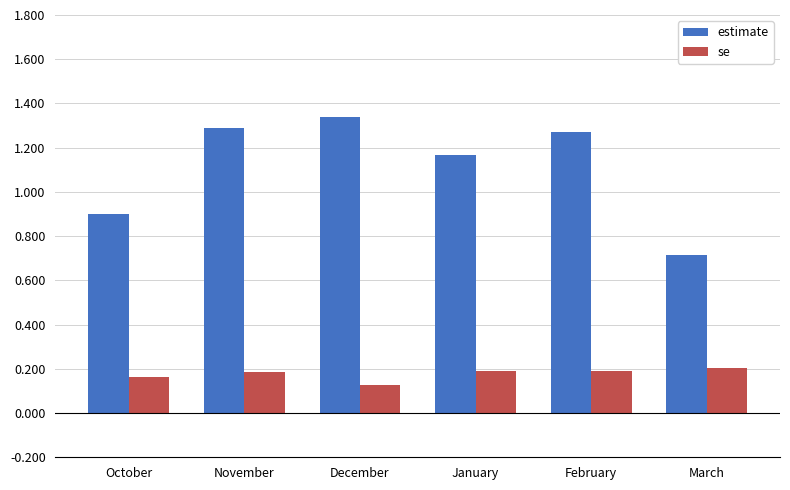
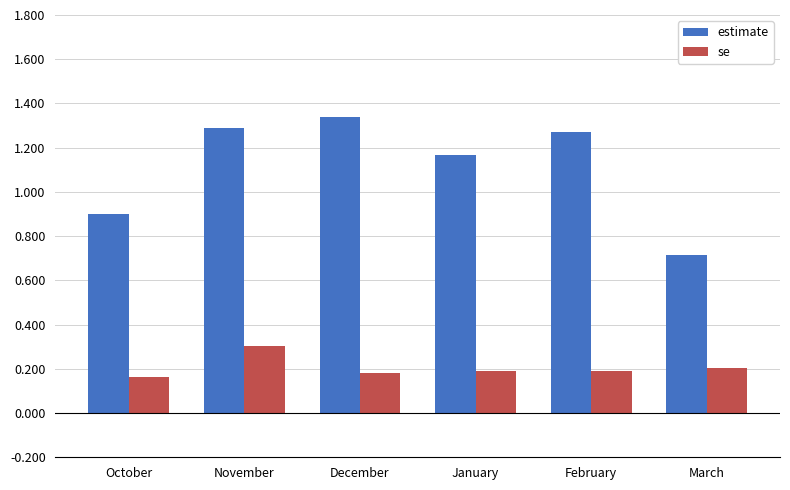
se, November: 0.19 -> 0.30
se, December: 0.13 -> 0.18
